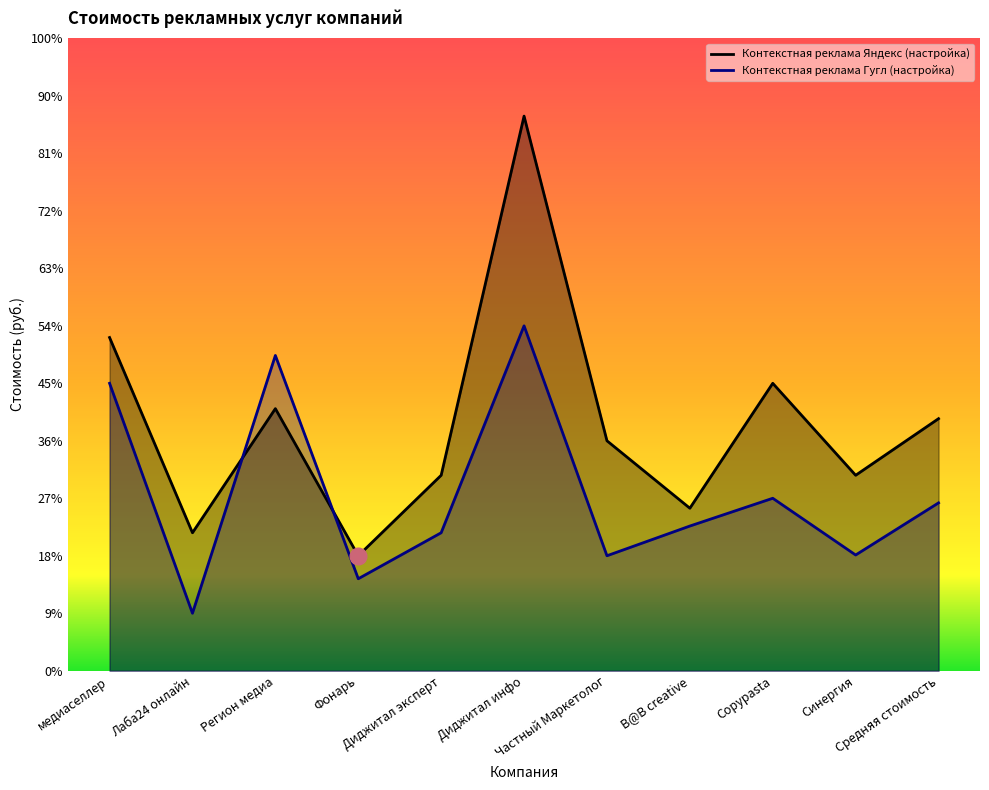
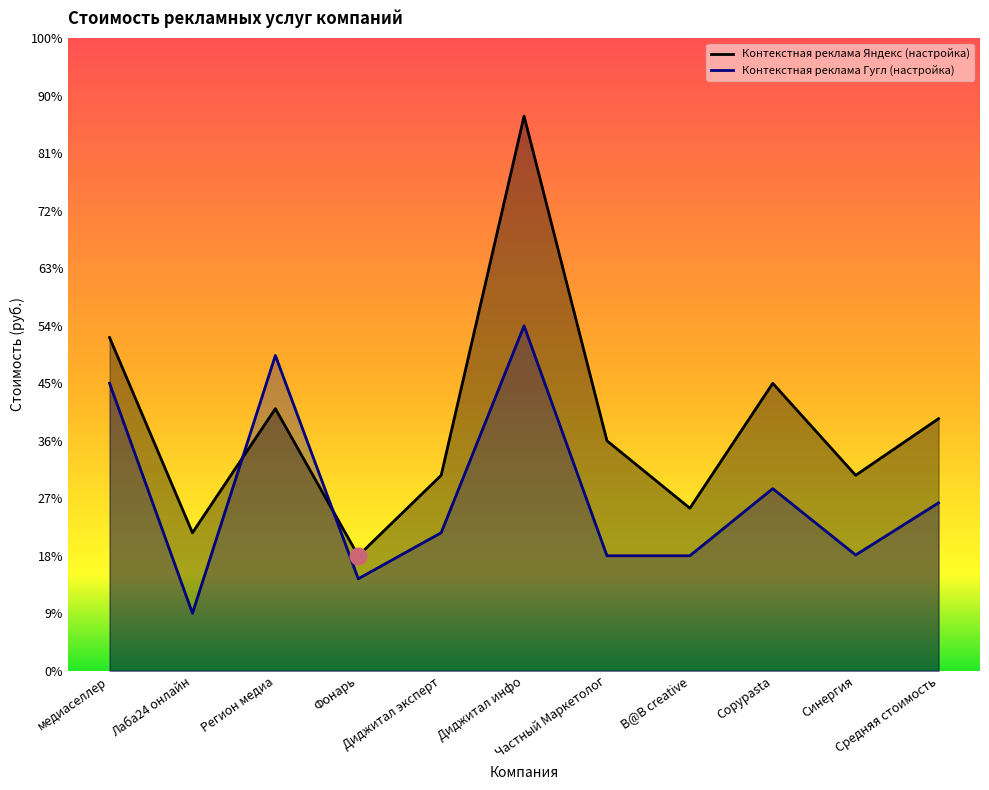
Контекстная реклама Гугл (настройка), B@B creative: 23% -> 18%
Контекстная реклама Гугл (настройка), Copypasta: 27% -> 29%
